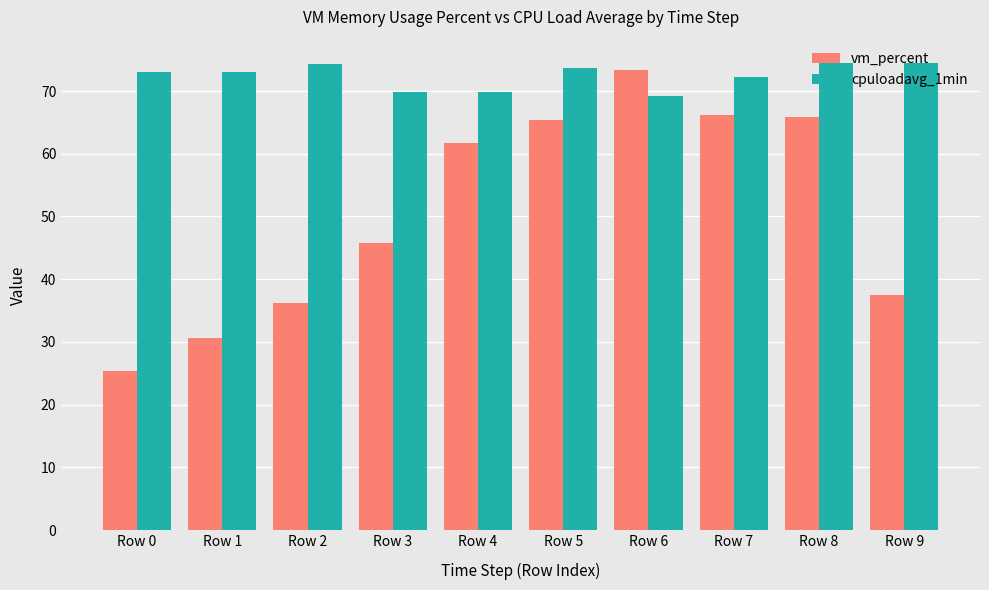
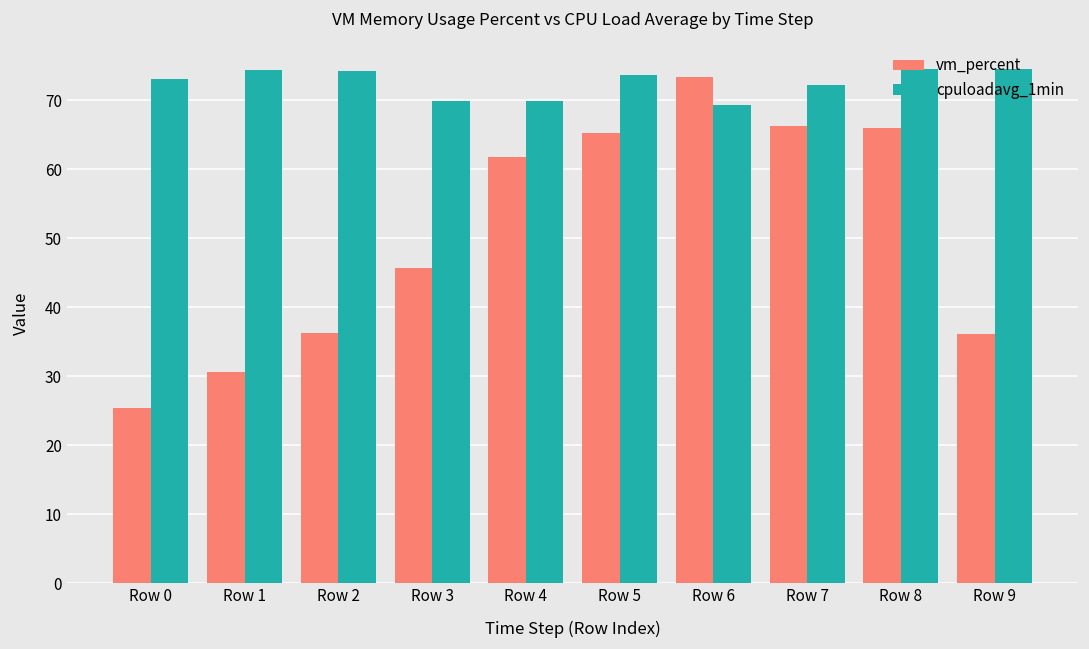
cpuloadavg_1min, Row 1: 73 -> 74
vm_percent, Row 9: 37 -> 36
